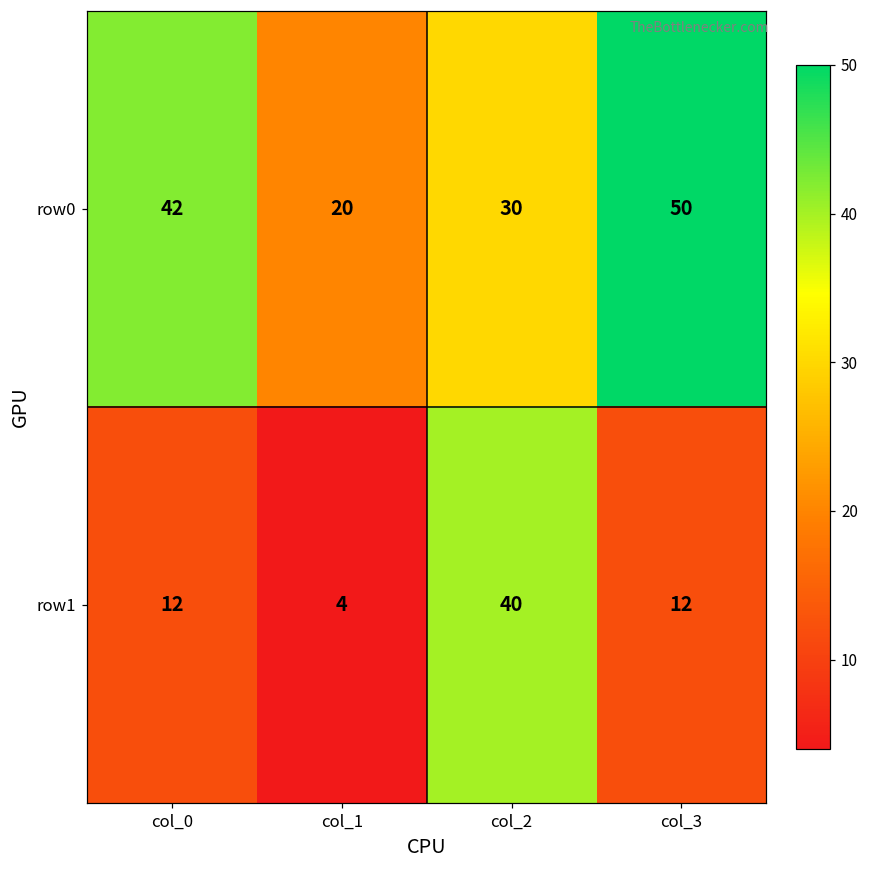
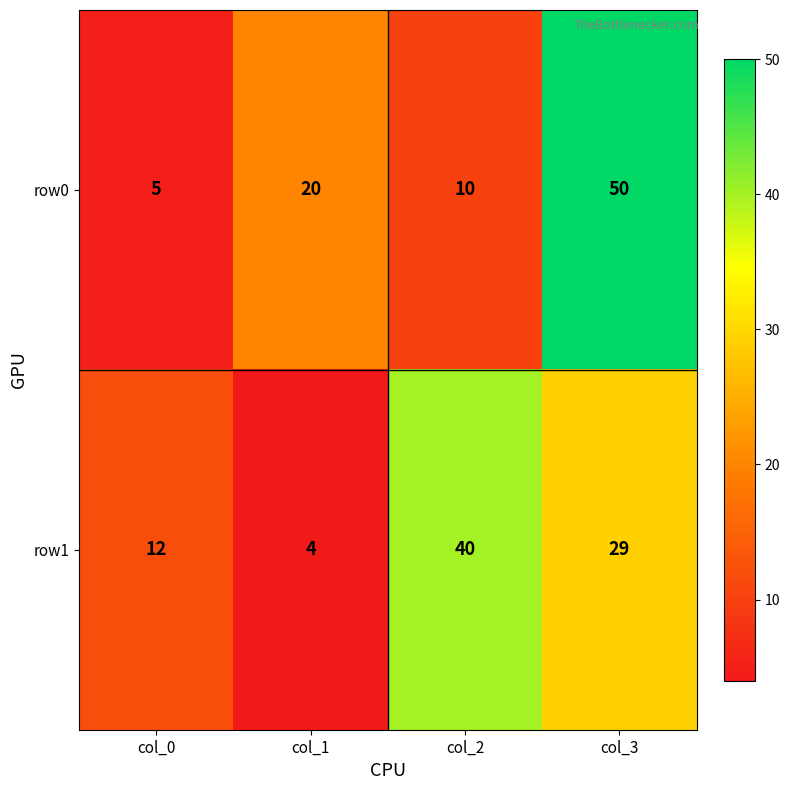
row0, col_0: 42 -> 5
row0, col_2: 30 -> 10
row1, col_3: 12 -> 29
